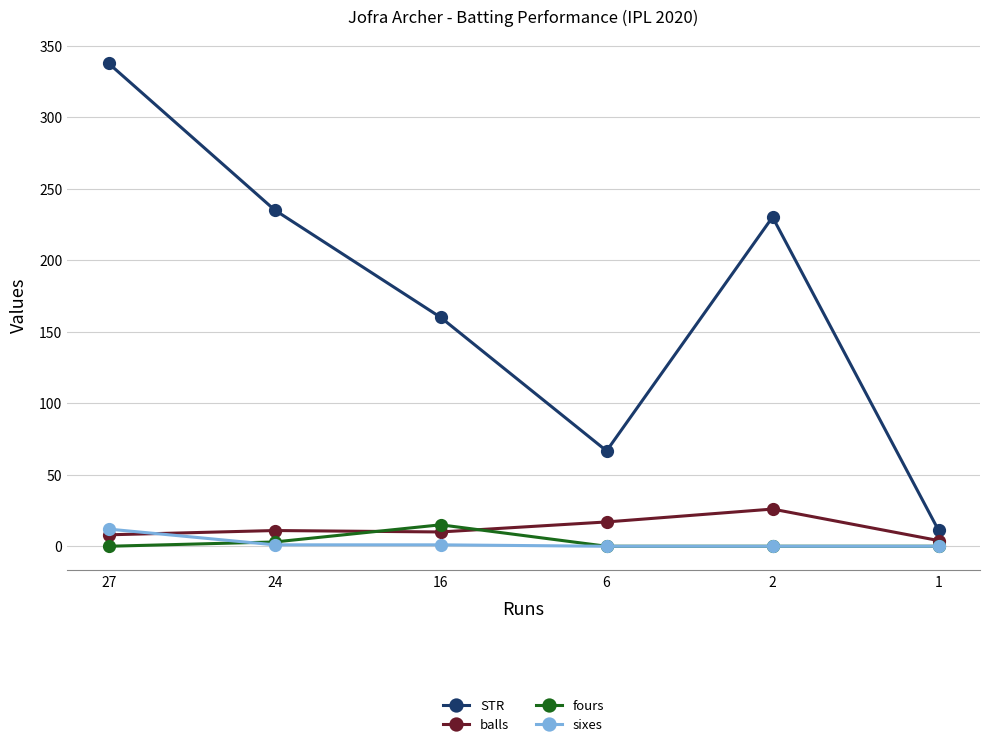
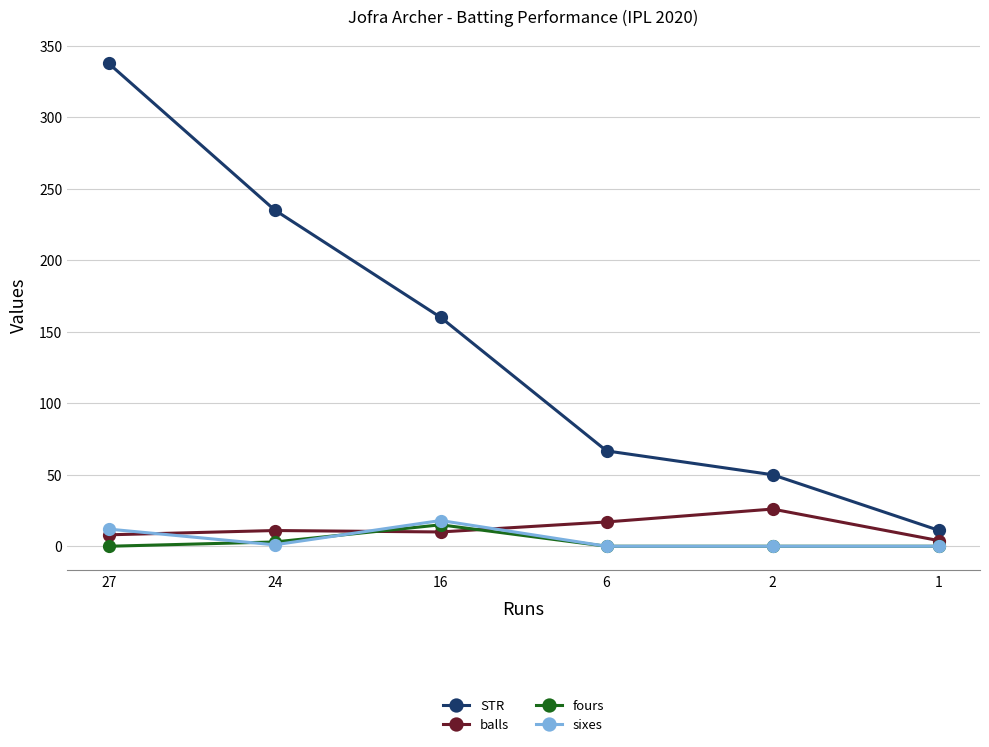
sixes, 16: 1 -> 18
STR, 2: 230 -> 50
